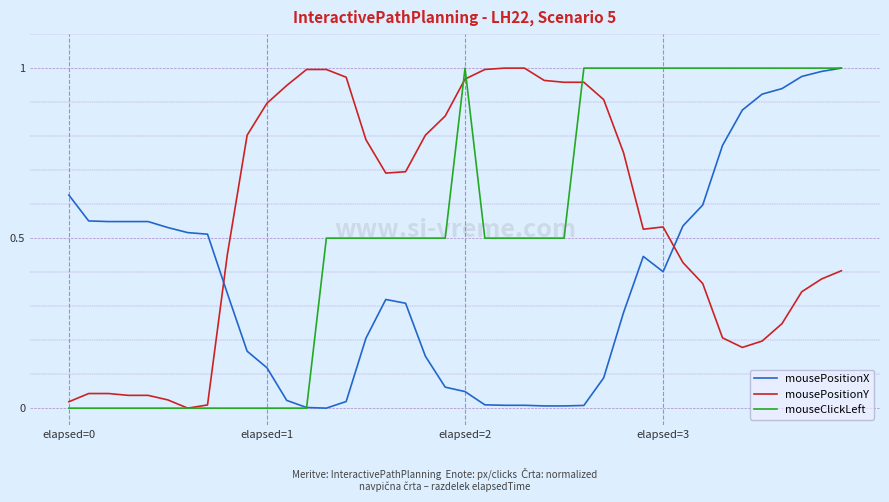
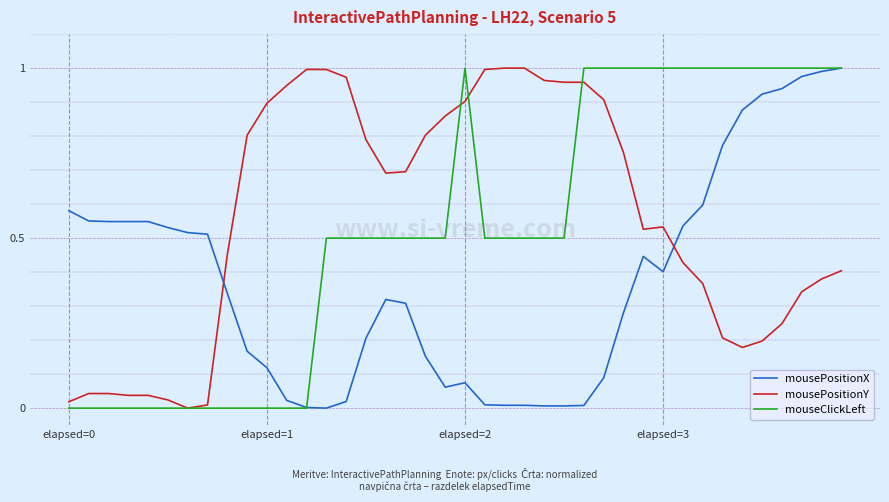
mousePositionX, elapsed=0: 0.63 -> 0.58
mousePositionX, elapsed=2: 0.05 -> 0.07
mousePositionY, elapsed=2: 0.97 -> 0.90
